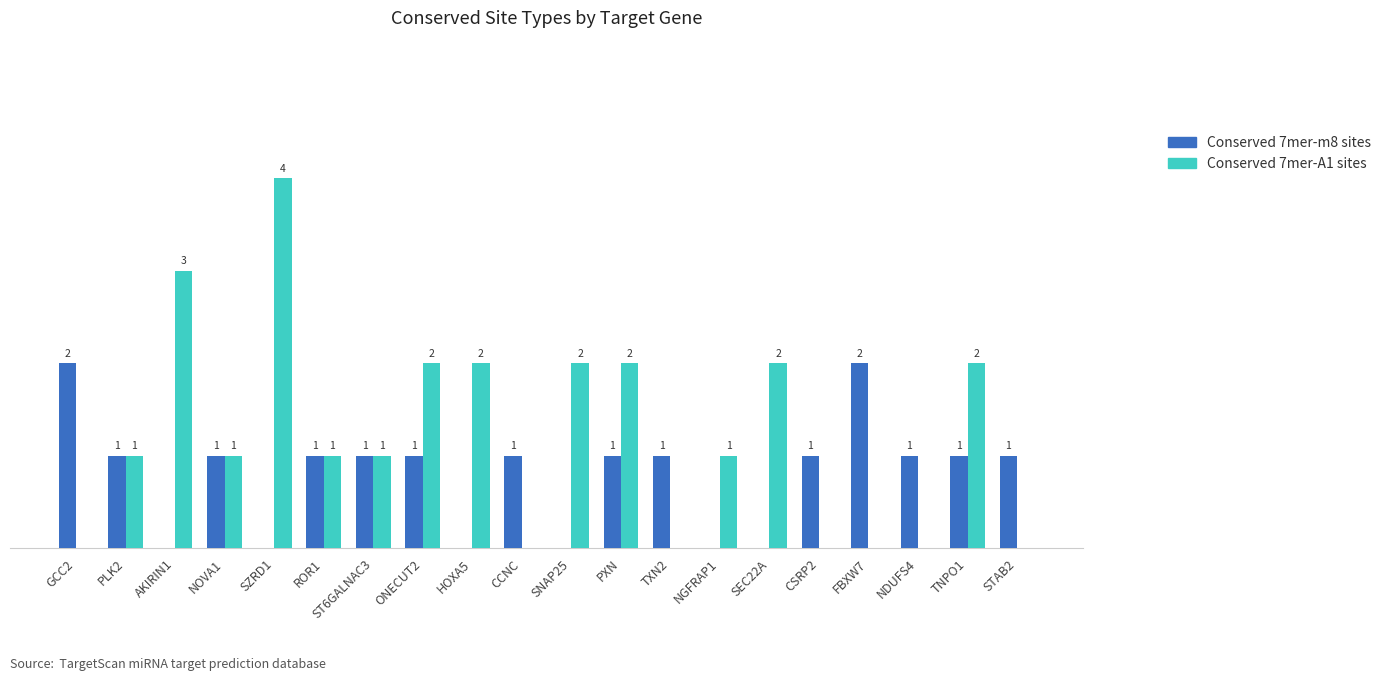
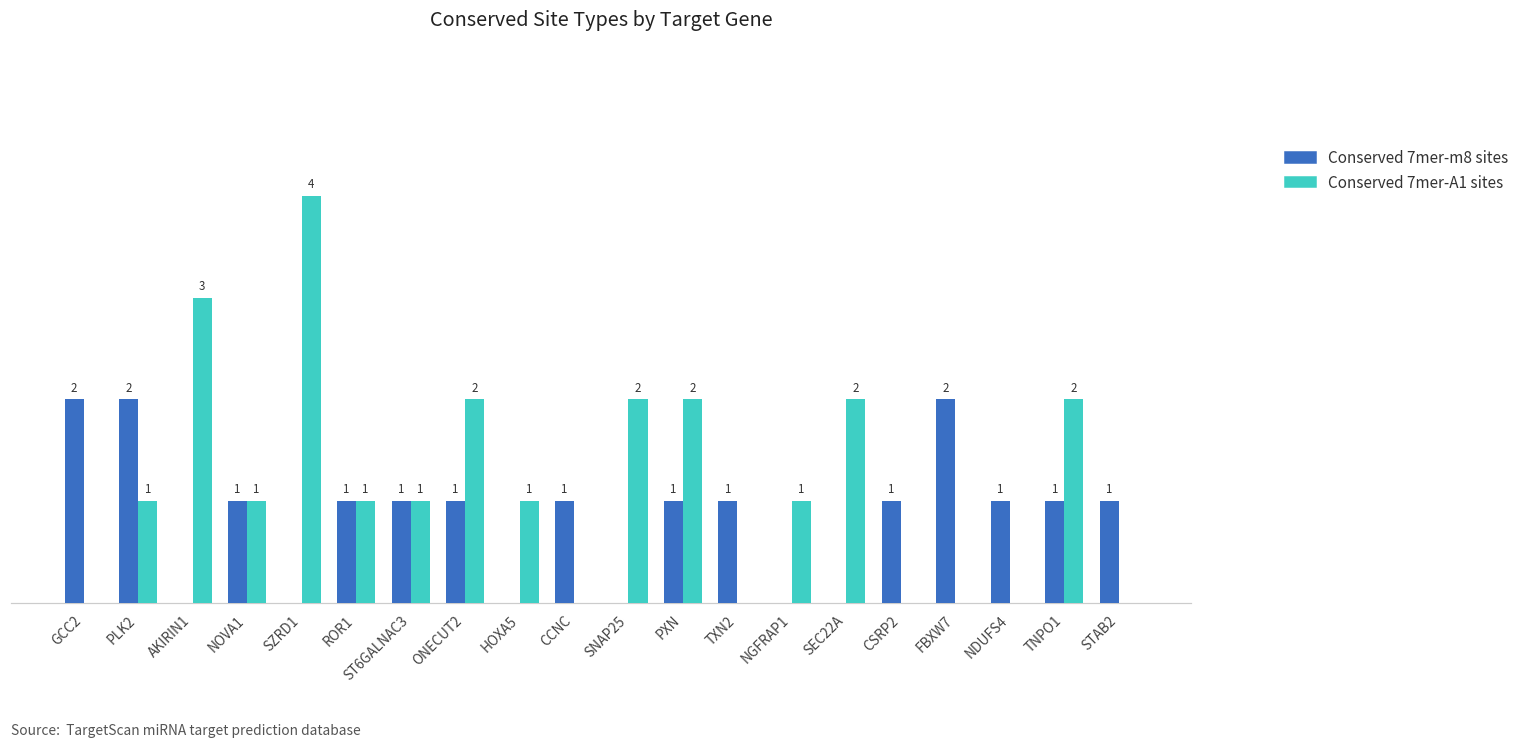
Conserved 7mer-m8 sites, PLK2: 1 -> 2
Conserved 7mer-A1 sites, HOXA5: 2 -> 1
